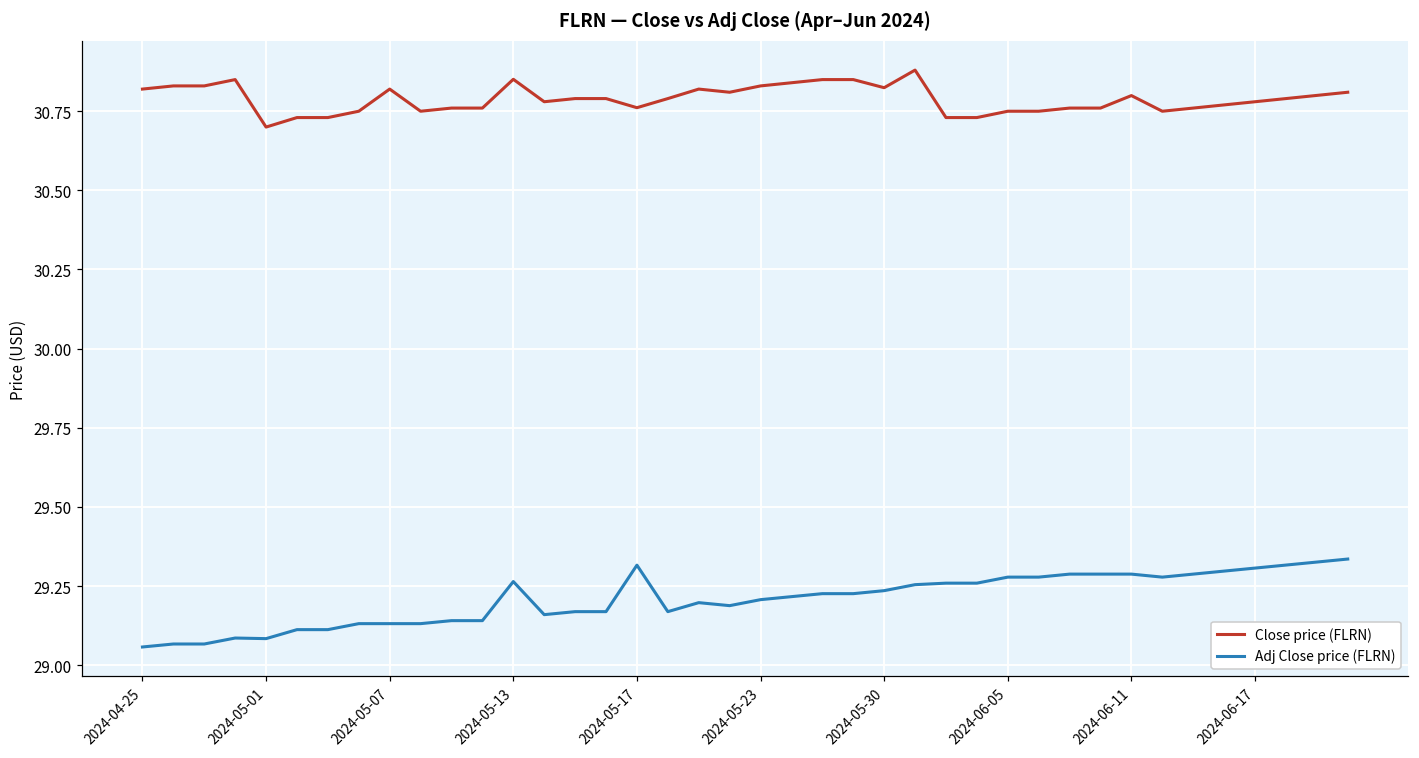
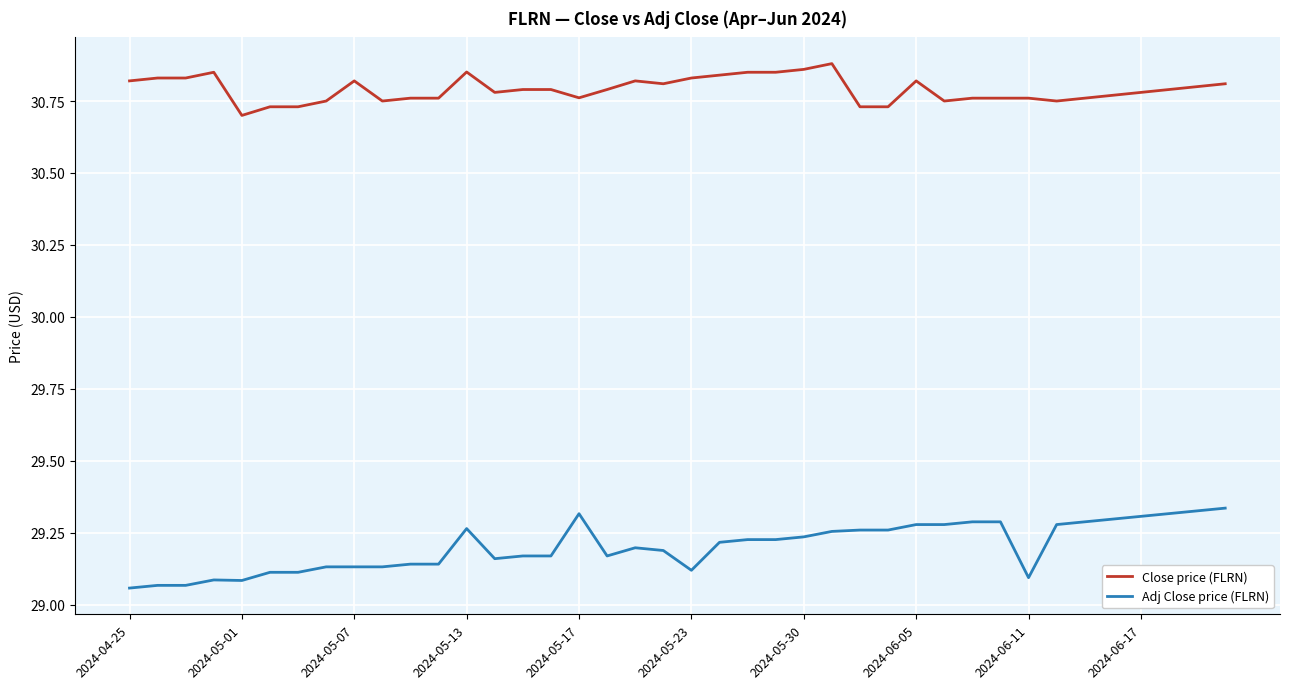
Adj Close price (FLRN), 2024-05-23: 29.21 -> 29.12
Close price (FLRN), 2024-05-30: 30.82 -> 30.86
Close price (FLRN), 2024-06-05: 30.75 -> 30.82
Close price (FLRN), 2024-06-11: 30.80 -> 30.76
Adj Close price (FLRN), 2024-06-11: 29.29 -> 29.09
